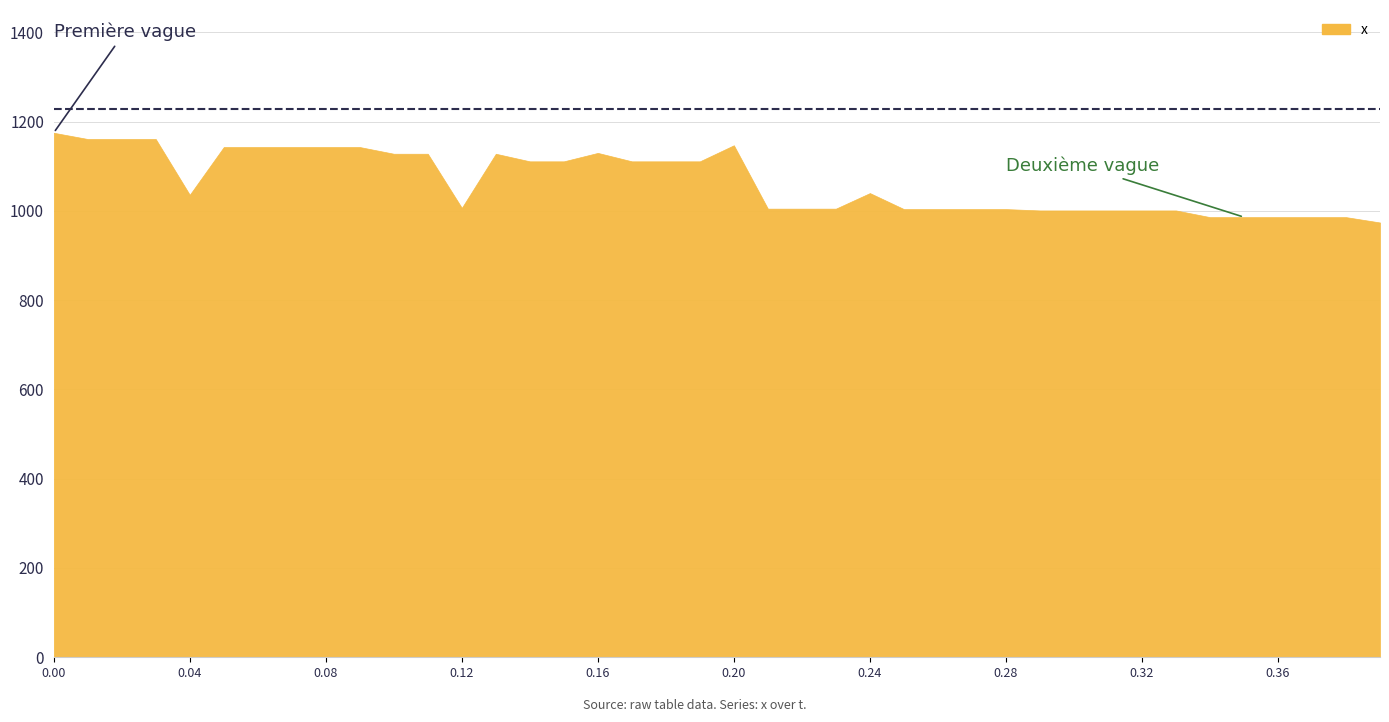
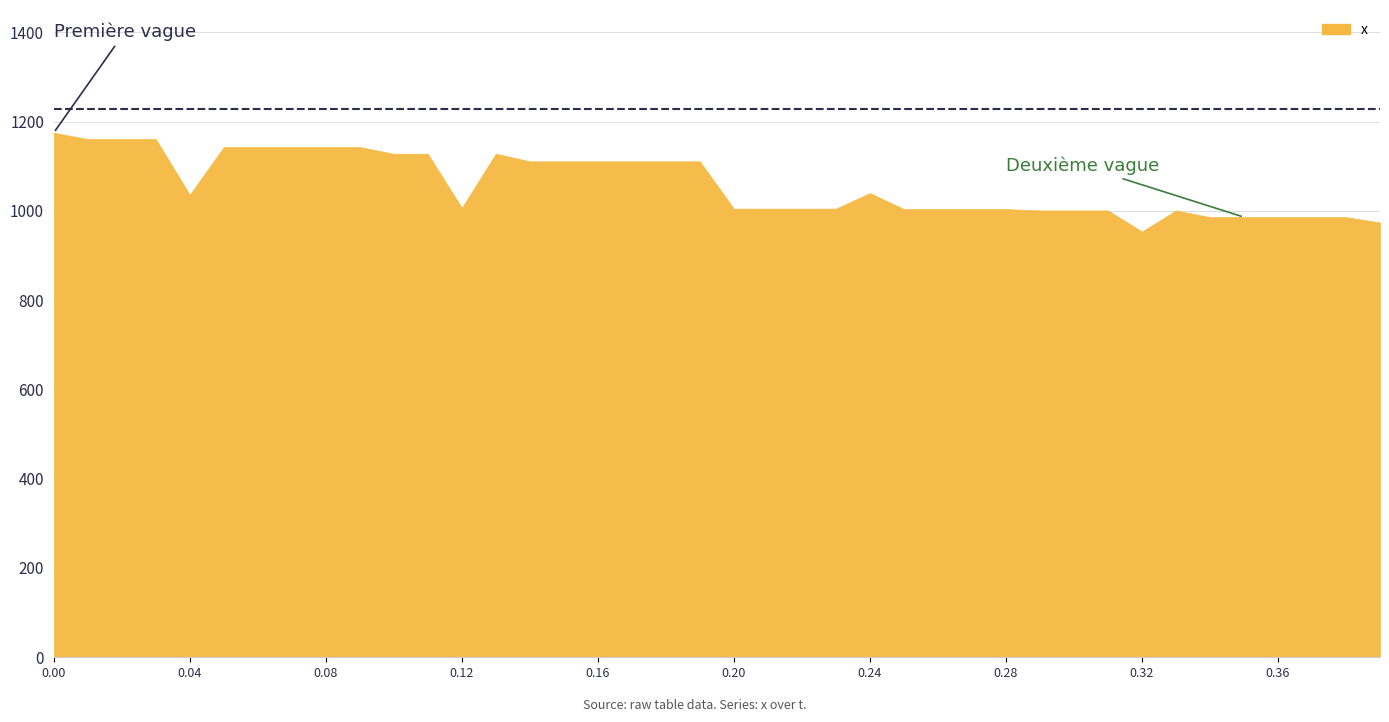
0.16: 1130 -> 1110
0.20: 1150 -> 1010
0.32: 1000 -> 950
